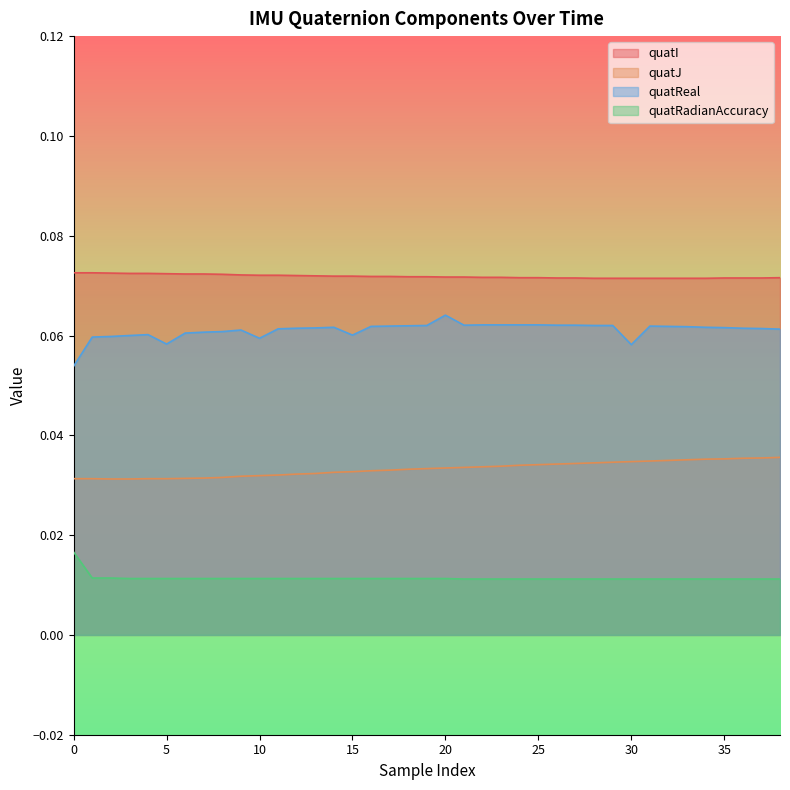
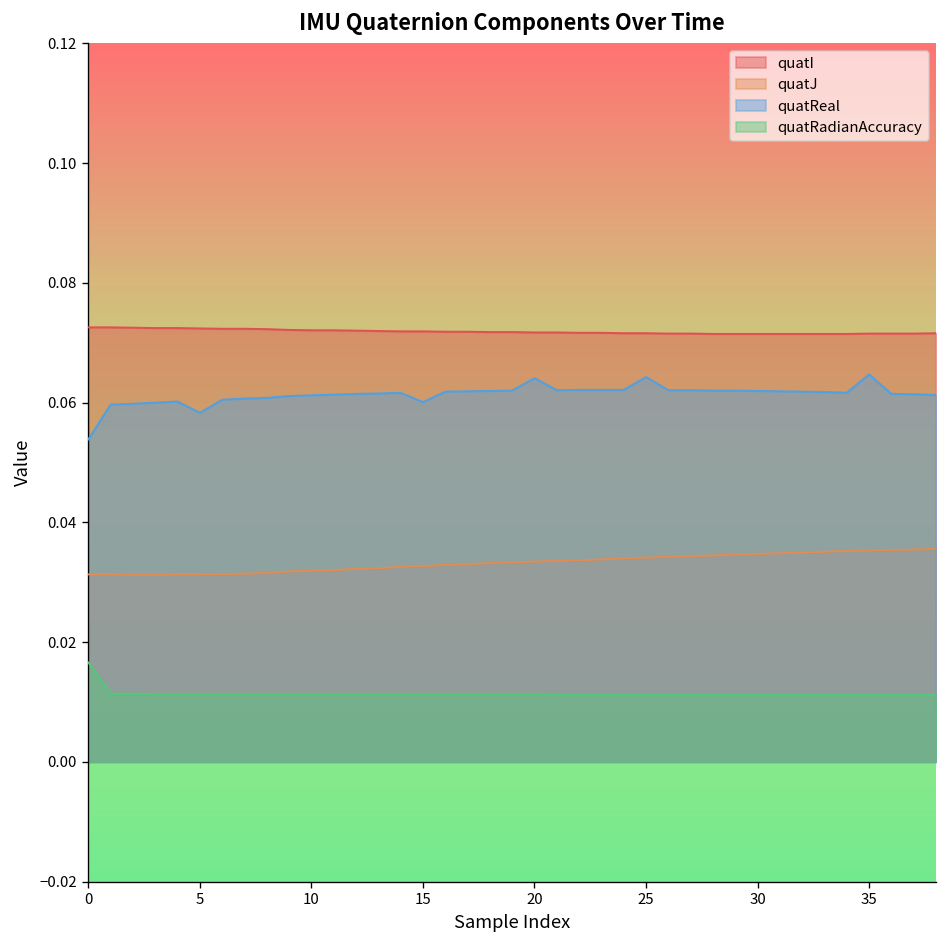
quatReal, 10: 0.059 -> 0.061
quatReal, 25: 0.062 -> 0.064
quatReal, 30: 0.058 -> 0.062
quatReal, 35: 0.062 -> 0.065
